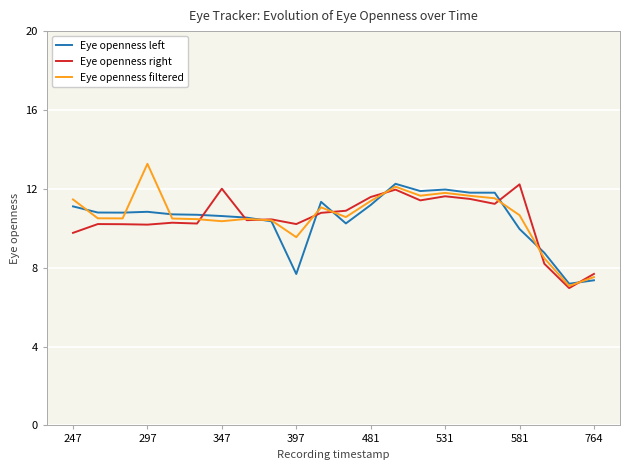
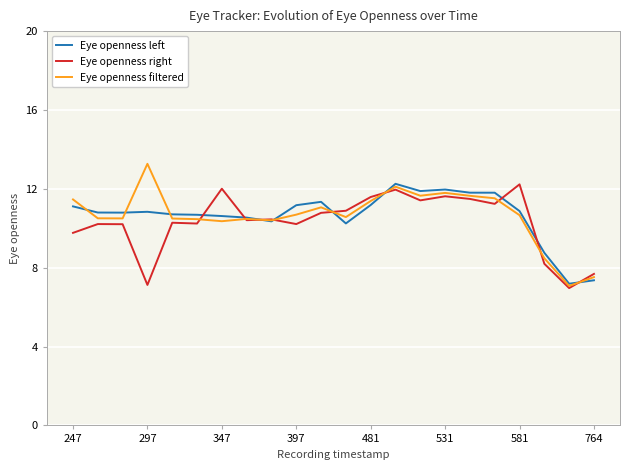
Eye openness right, 297: 10.2 -> 7.1
Eye openness left, 397: 7.7 -> 11.2
Eye openness filtered, 397: 9.5 -> 10.7
Eye openness left, 581: 10.0 -> 10.9
